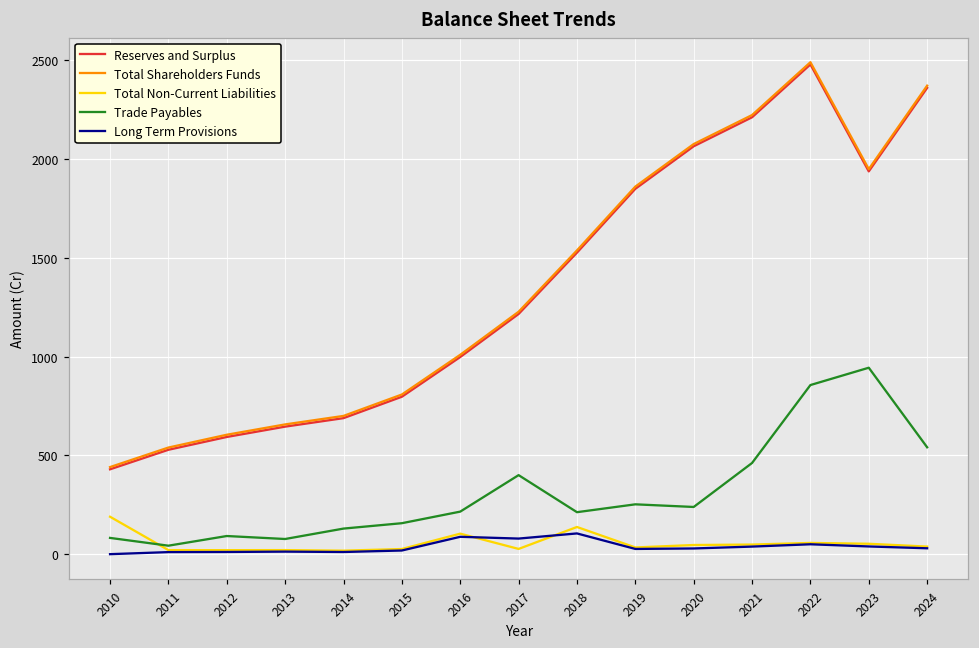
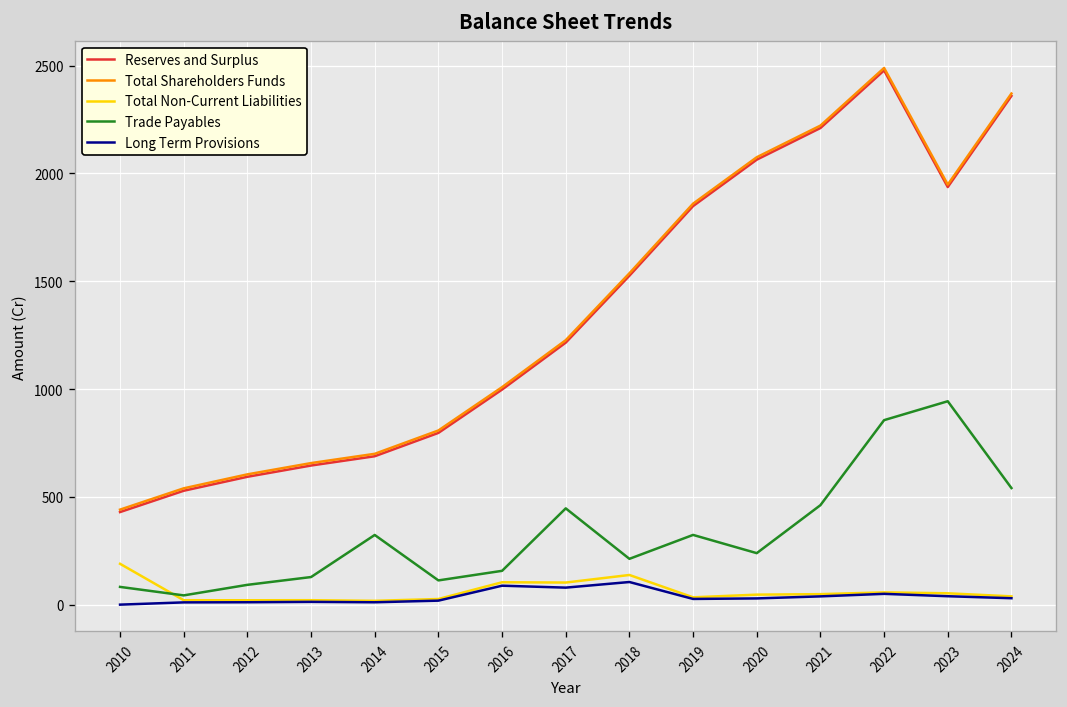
Trade Payables, 2013: 80 -> 130
Trade Payables, 2014: 130 -> 320
Trade Payables, 2015: 160 -> 110
Trade Payables, 2016: 220 -> 160
Total Non-Current Liabilities, 2017: 30 -> 100
Trade Payables, 2017: 400 -> 450
Trade Payables, 2019: 250 -> 320
